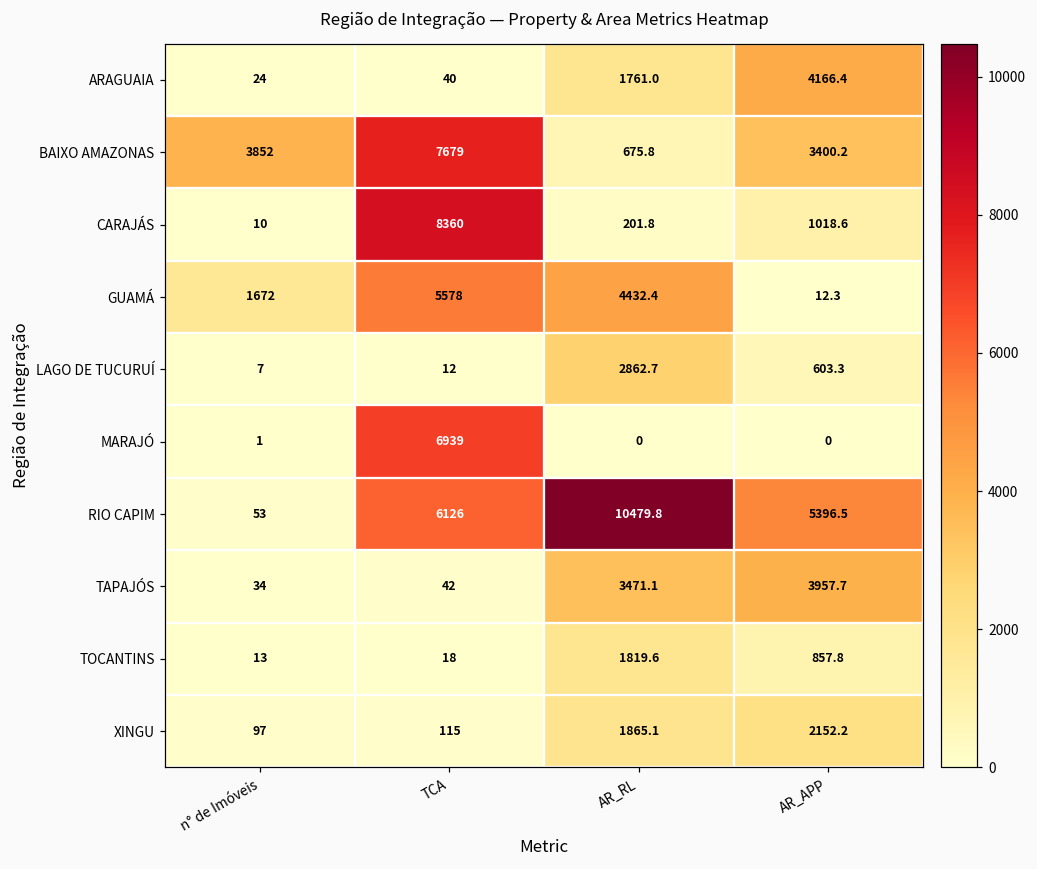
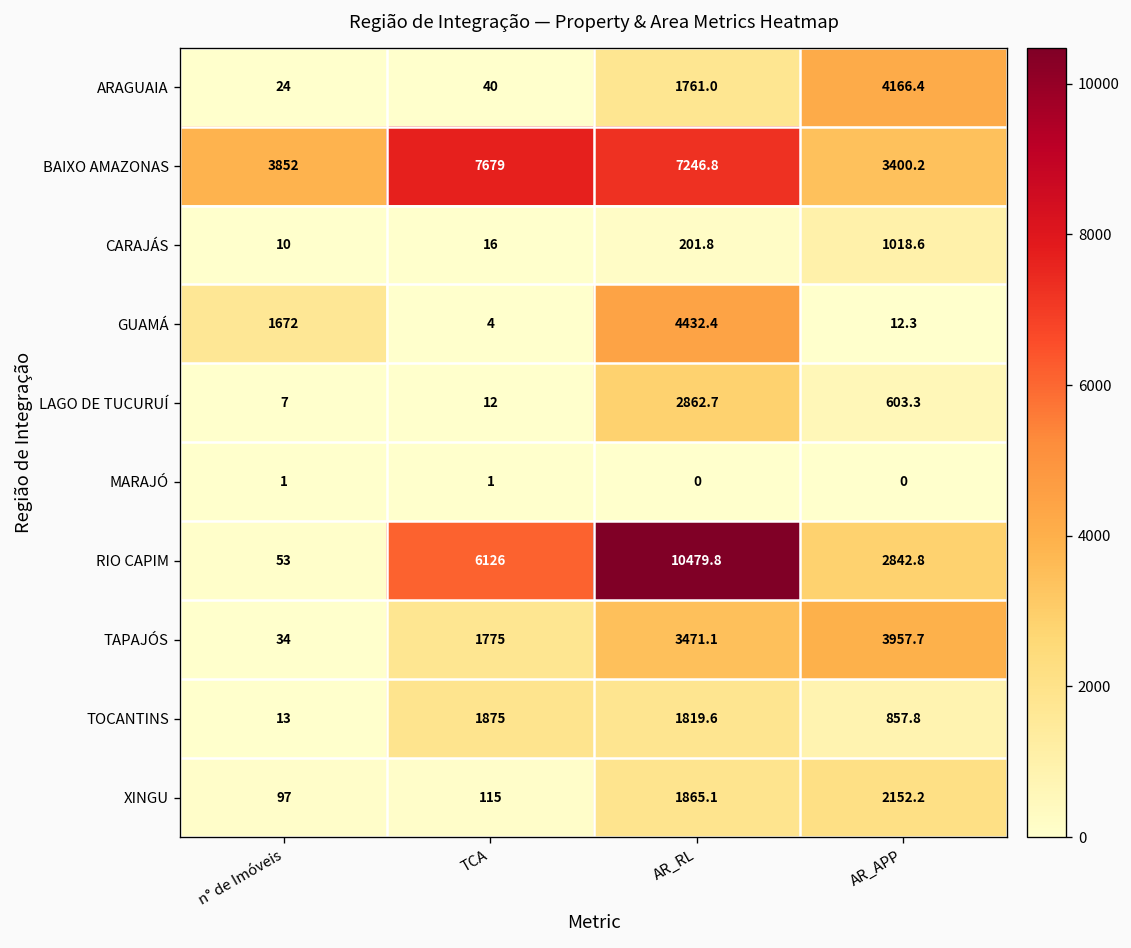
BAIXO AMAZONAS, AR_RL: 675.8 -> 7246.8
CARAJÁS, TCA: 8360 -> 16
GUAMÁ, TCA: 5578 -> 4
MARAJÓ, TCA: 6939 -> 1
RIO CAPIM, AR_APP: 5396.5 -> 2842.8
TAPAJÓS, TCA: 42 -> 1775
TOCANTINS, TCA: 18 -> 1875
